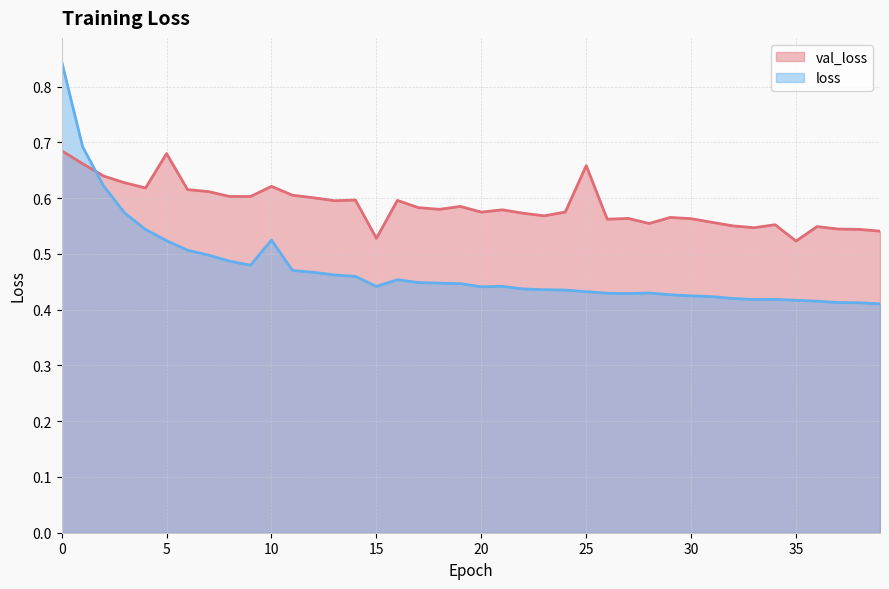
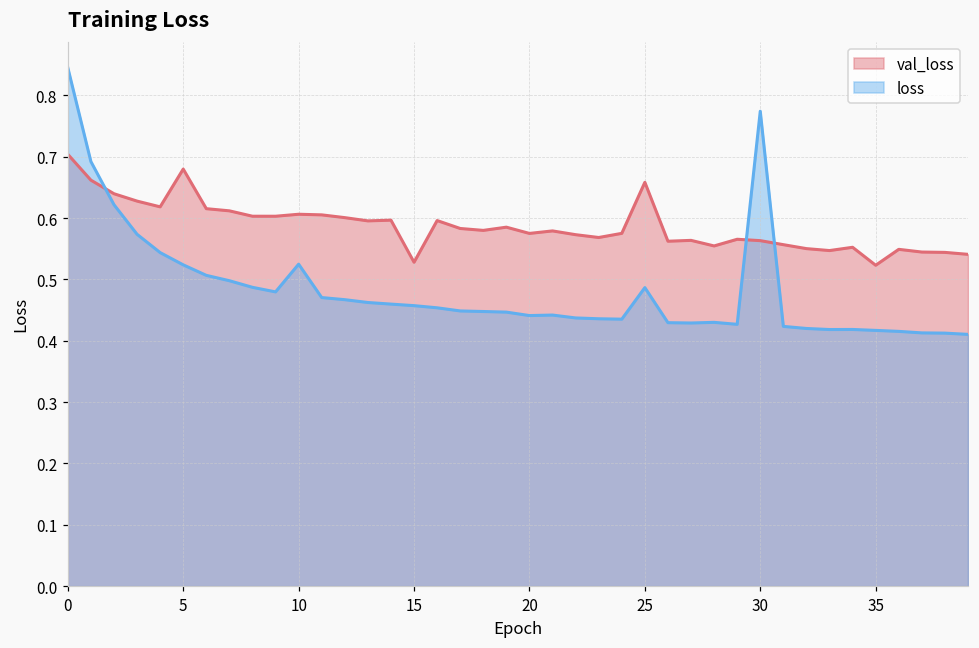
val_loss, 0: 0.68 -> 0.70
val_loss, 10: 0.62 -> 0.61
loss, 15: 0.44 -> 0.46
loss, 25: 0.43 -> 0.49
loss, 30: 0.42 -> 0.77
